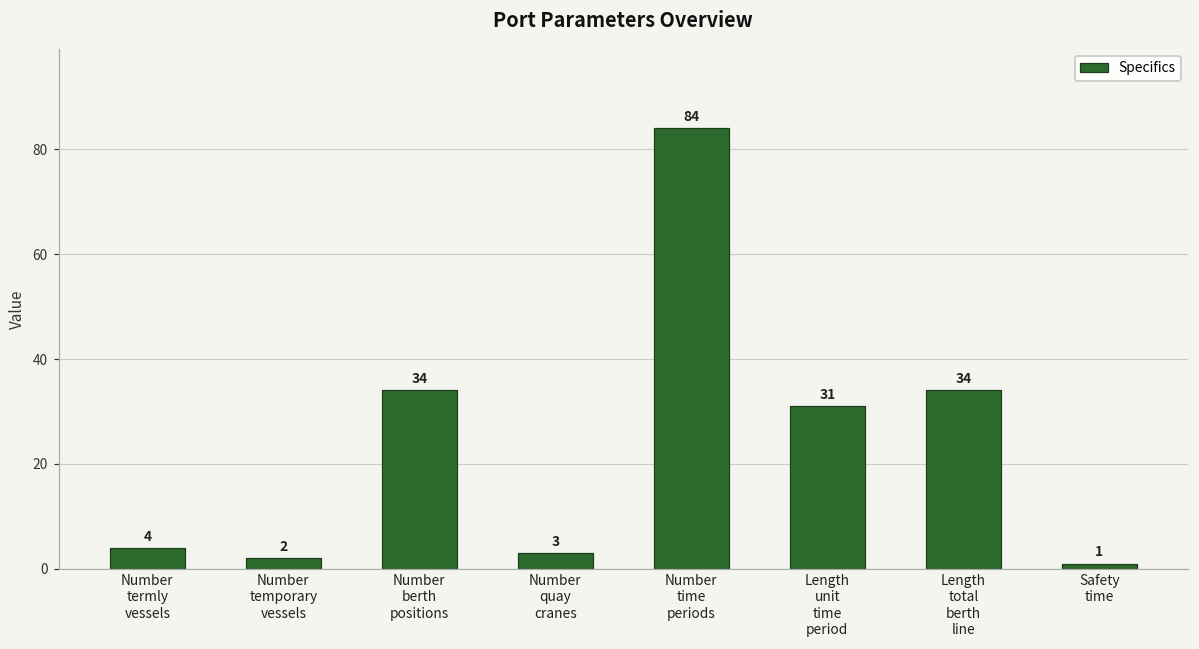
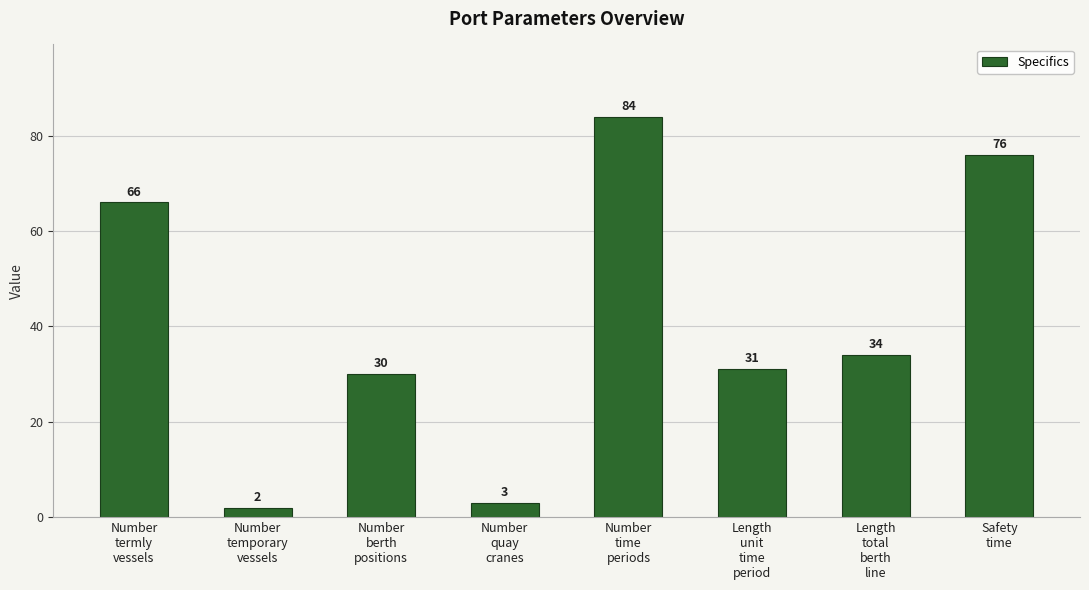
Number termly vessels: 4 -> 66
Number berth positions: 34 -> 30
Safety time: 1 -> 76
